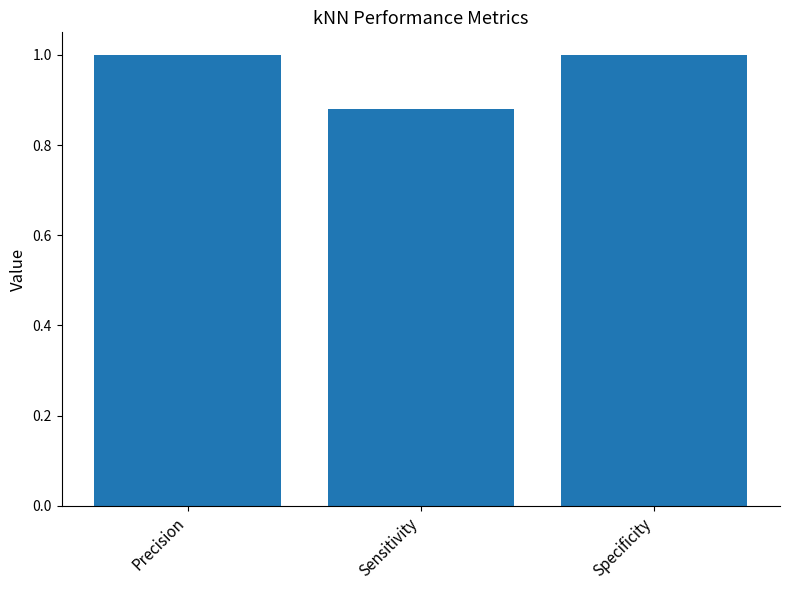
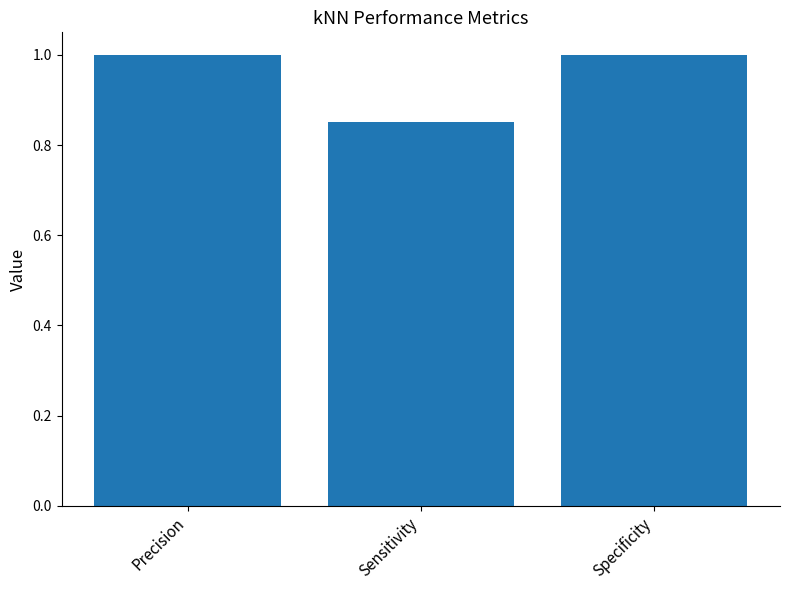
Sensitivity: 0.88 -> 0.85
